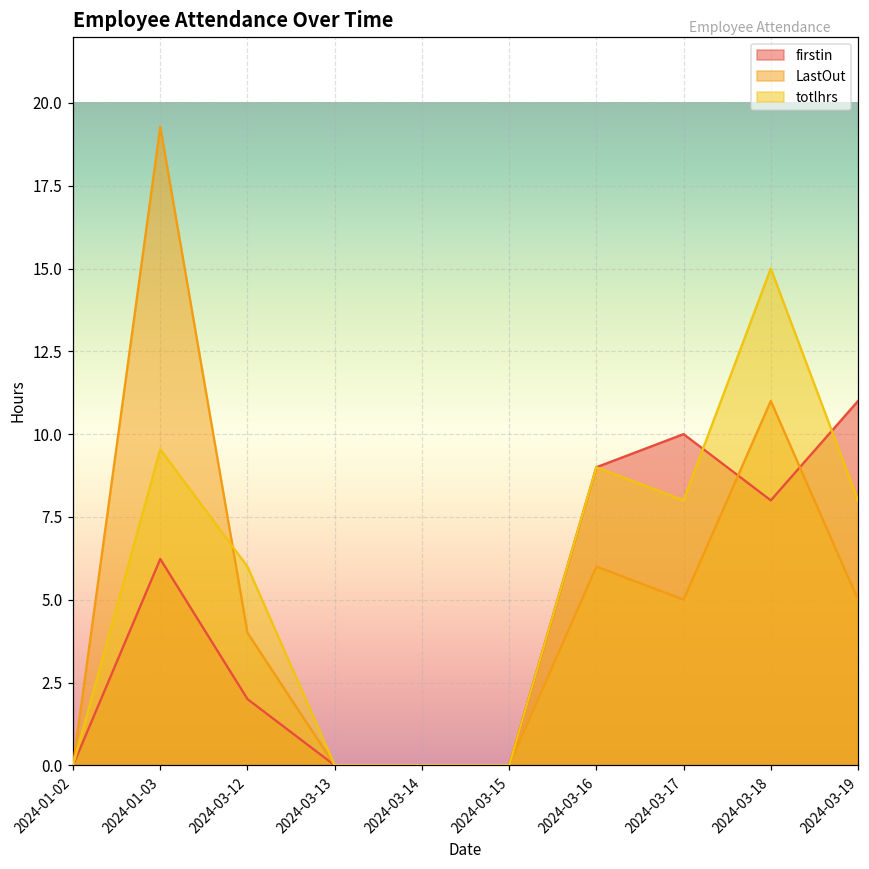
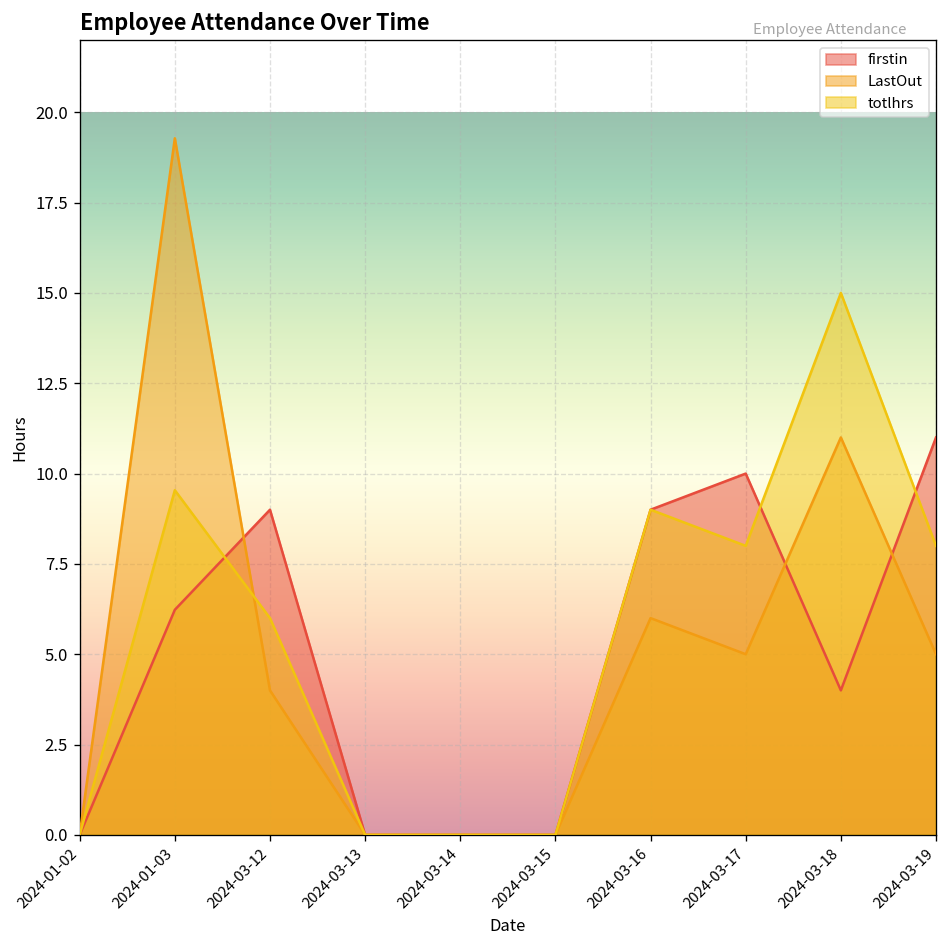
firstin, 2024-03-12: 2 -> 9
firstin, 2024-03-18: 8 -> 4
